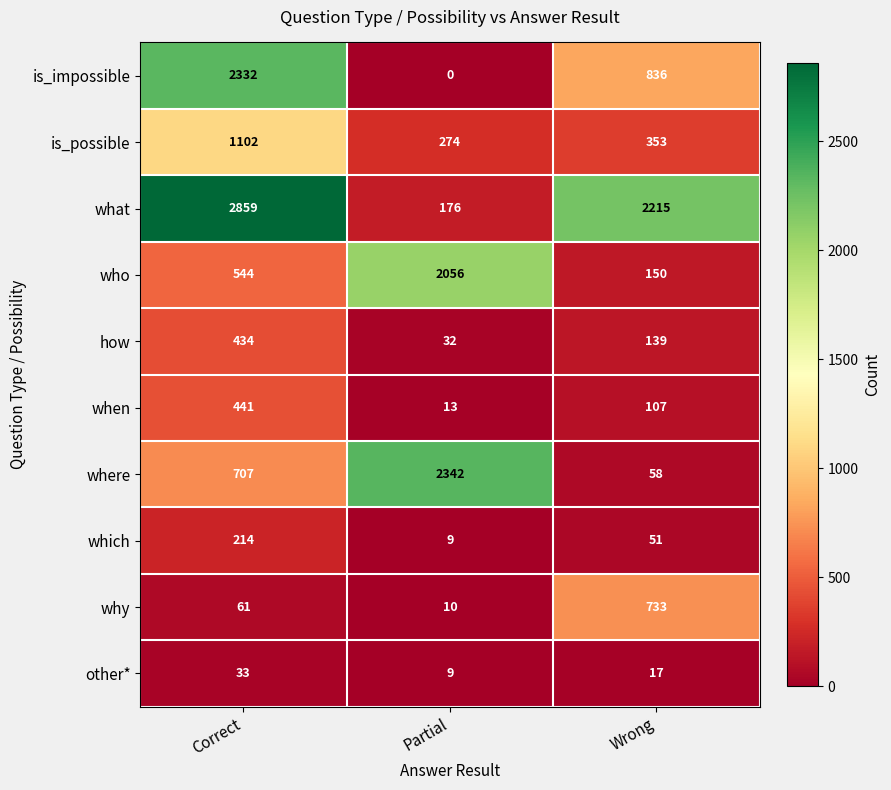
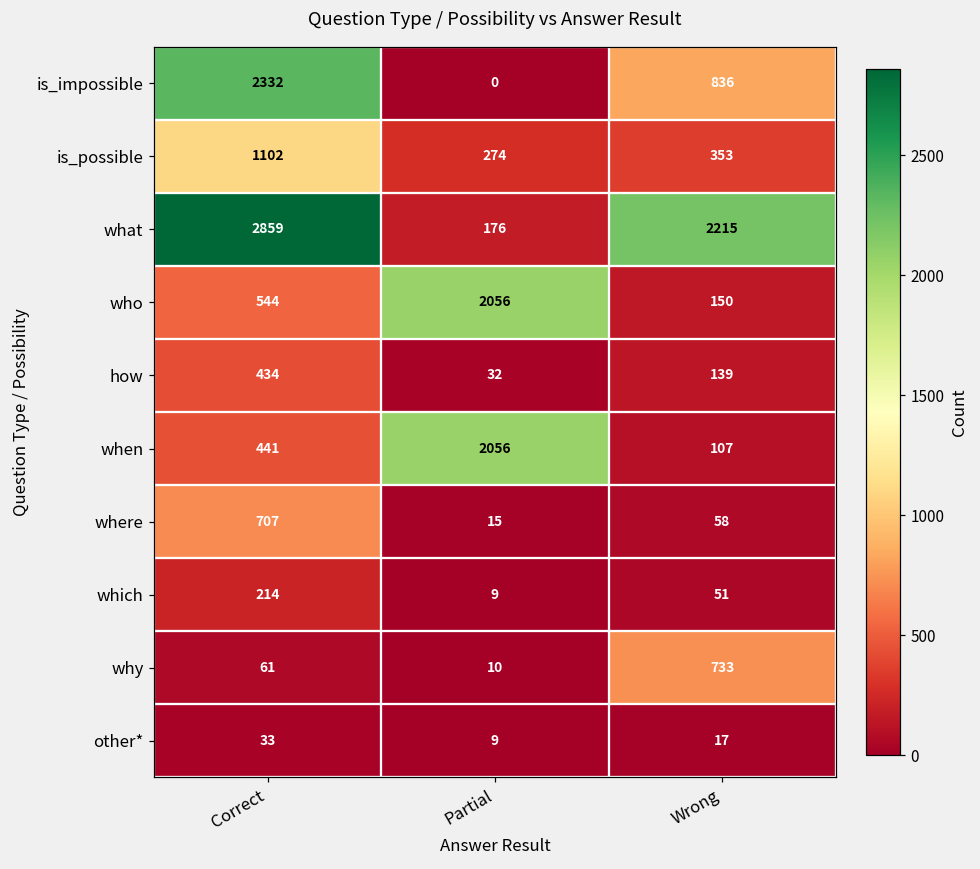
when, Partial: 13 -> 2056
where, Partial: 2342 -> 15
